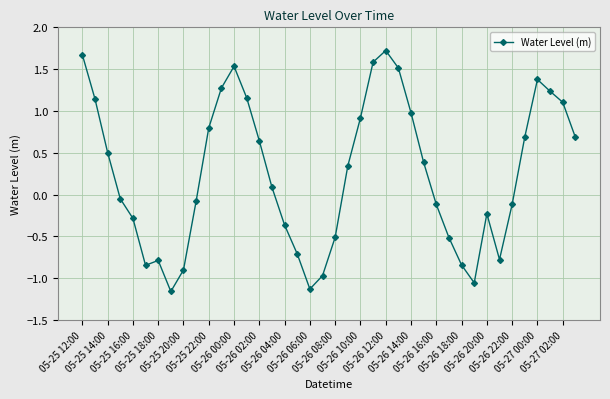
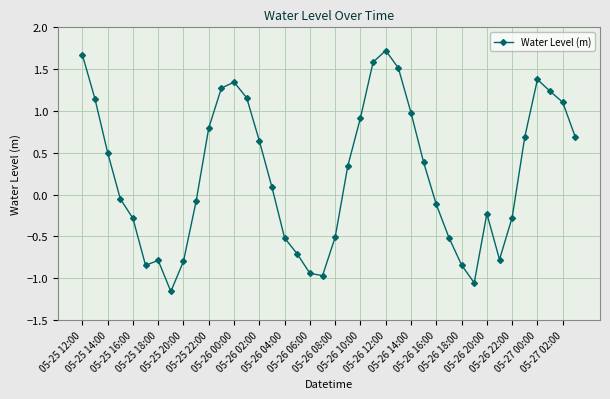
05-25 20:00: -0.9 -> -0.8
05-26 00:00: 1.5 -> 1.3
05-26 04:00: -0.4 -> -0.5
05-26 06:00: -1.1 -> -0.9
05-26 22:00: -0.1 -> -0.3
